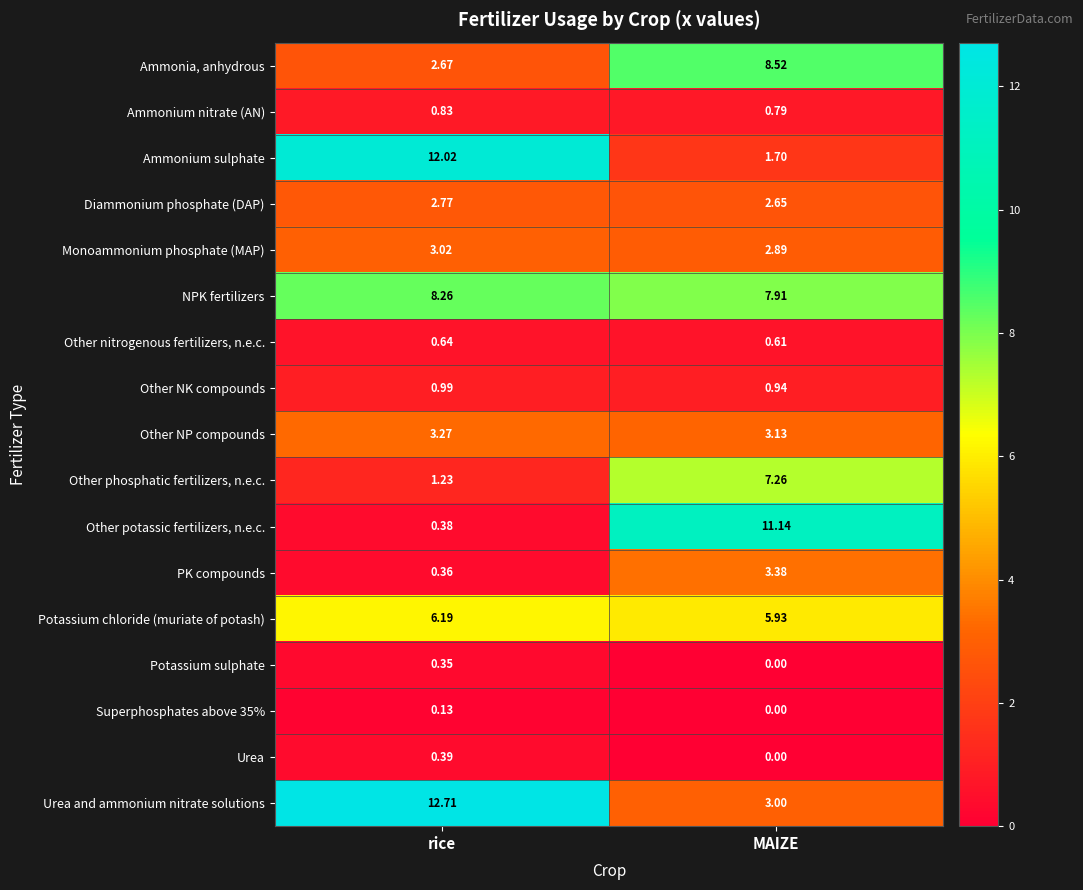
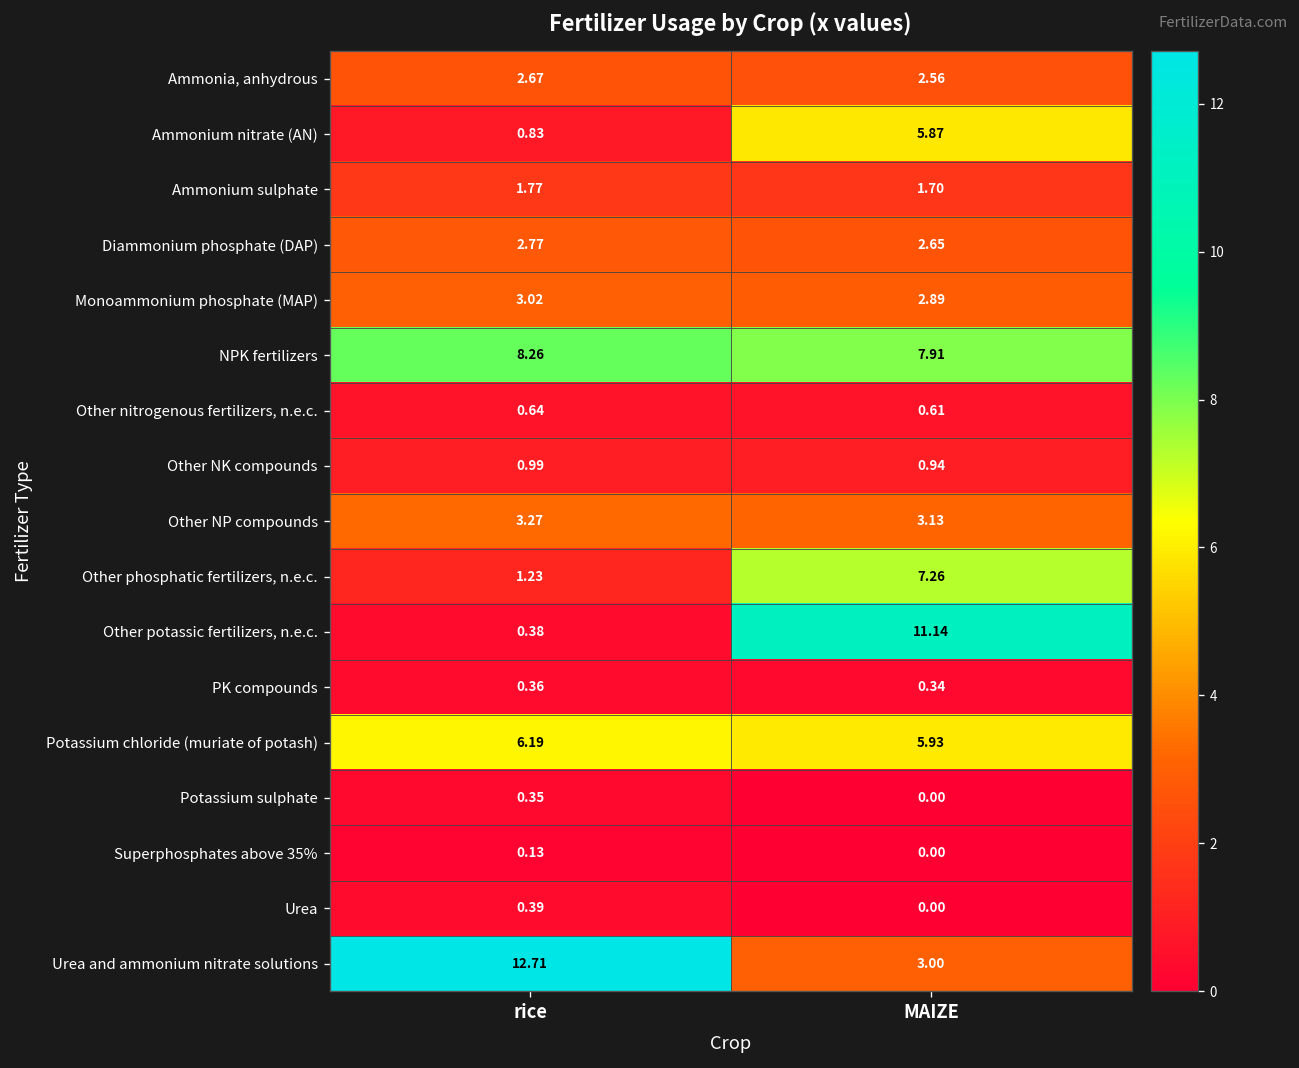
Ammonia, anhydrous, MAIZE: 8.52 -> 2.56
Ammonium nitrate (AN), MAIZE: 0.79 -> 5.87
Ammonium sulphate, rice: 12.02 -> 1.77
PK compounds, MAIZE: 3.38 -> 0.34
